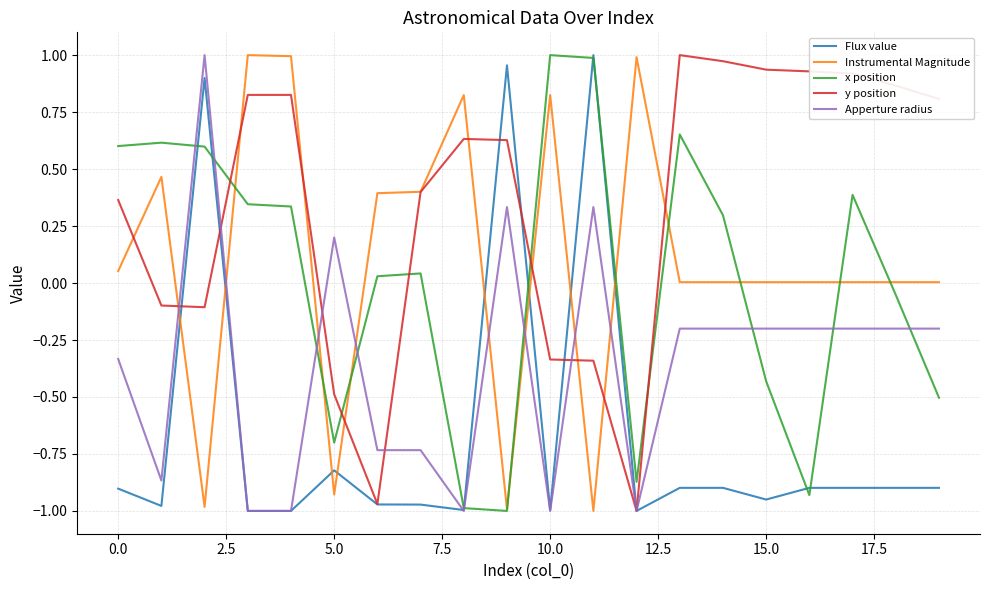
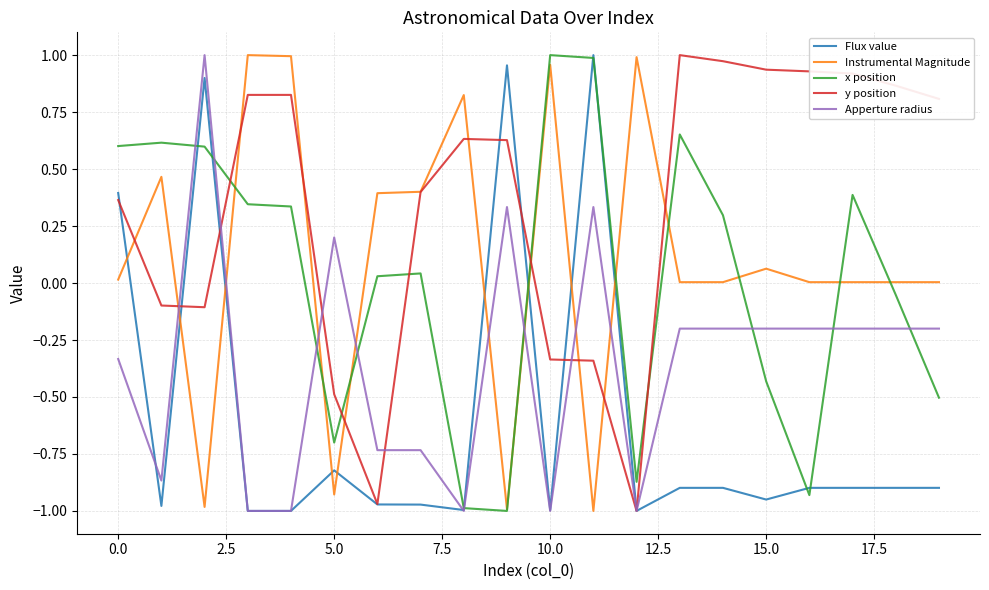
Flux value, 0.0: -0.90 -> 0.40
Instrumental Magnitude, 0.0: 0.05 -> 0.02
Instrumental Magnitude, 10.0: 0.82 -> 0.96
Instrumental Magnitude, 15.0: 0.00 -> 0.06
